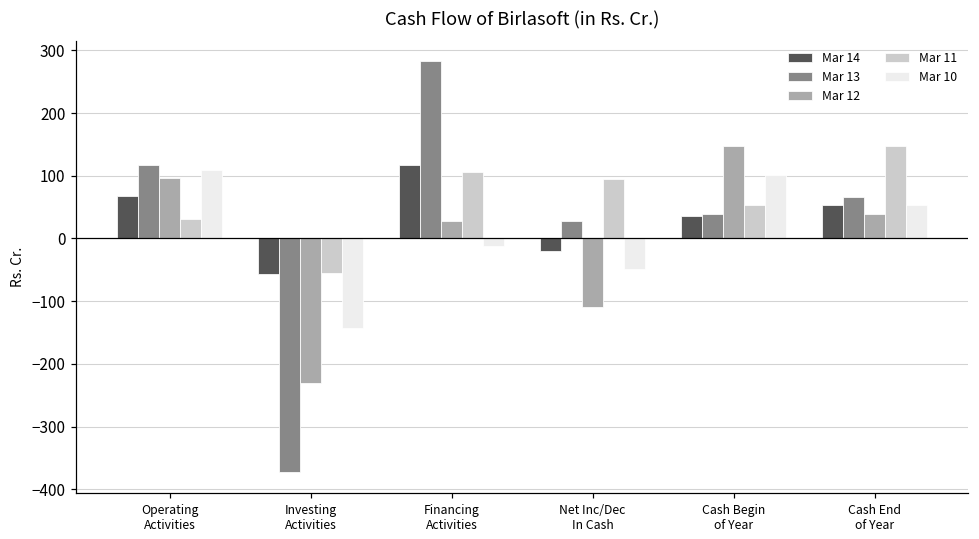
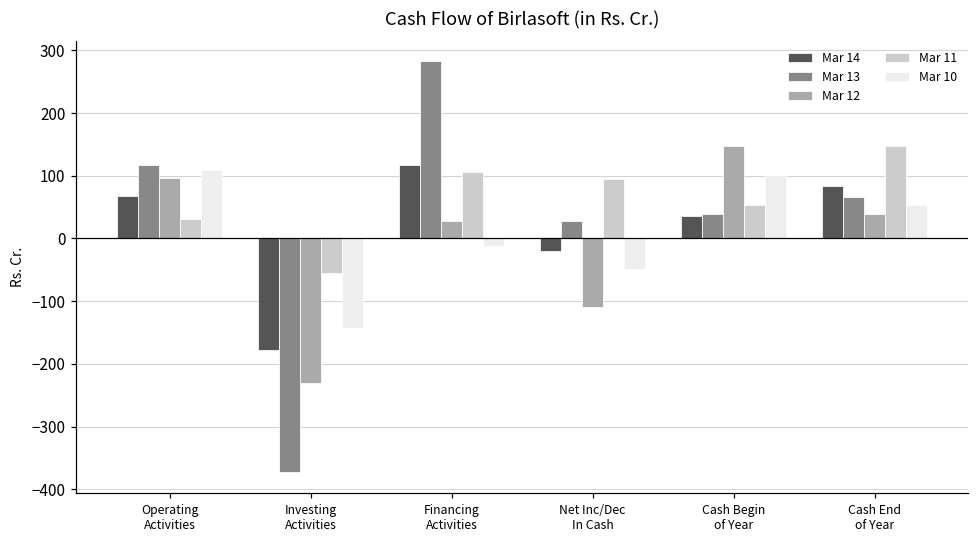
Mar 14, Investing Activities: -60 -> -180
Mar 14, Cash End of Year: 50 -> 80
